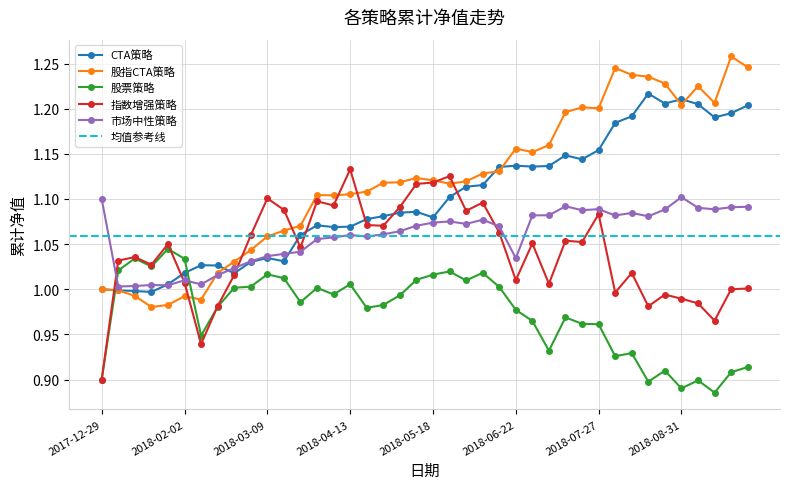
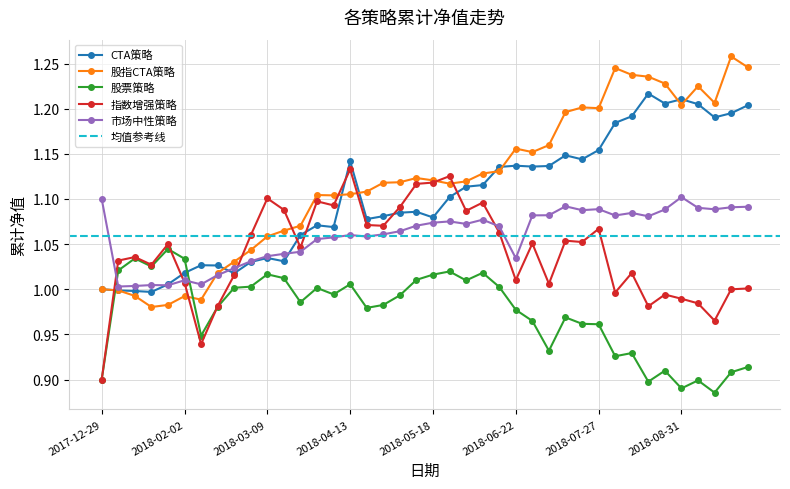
CTA策略, 2018-04-13: 1.07 -> 1.14
指数增强策略, 2018-07-27: 1.08 -> 1.07
